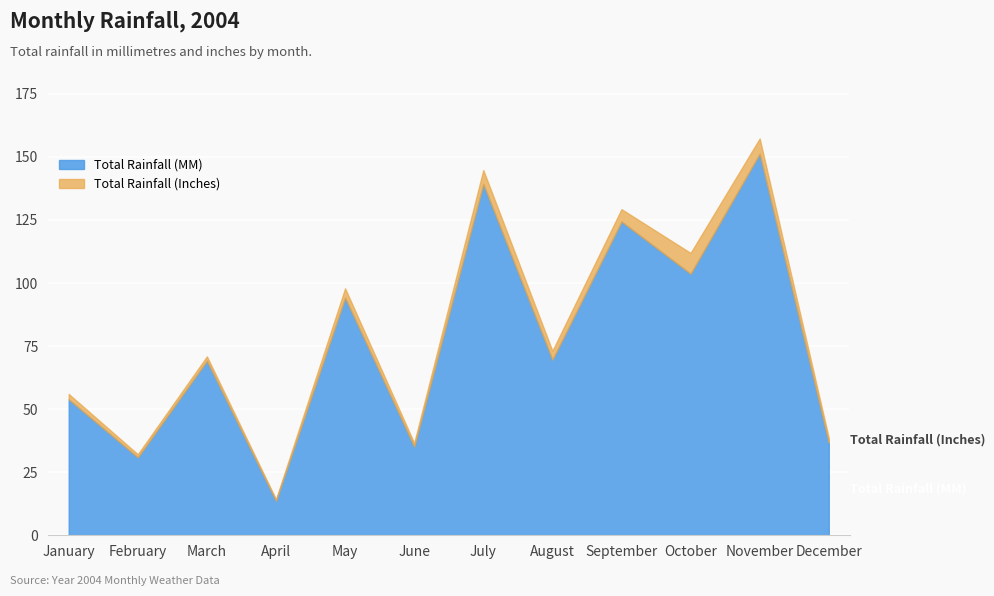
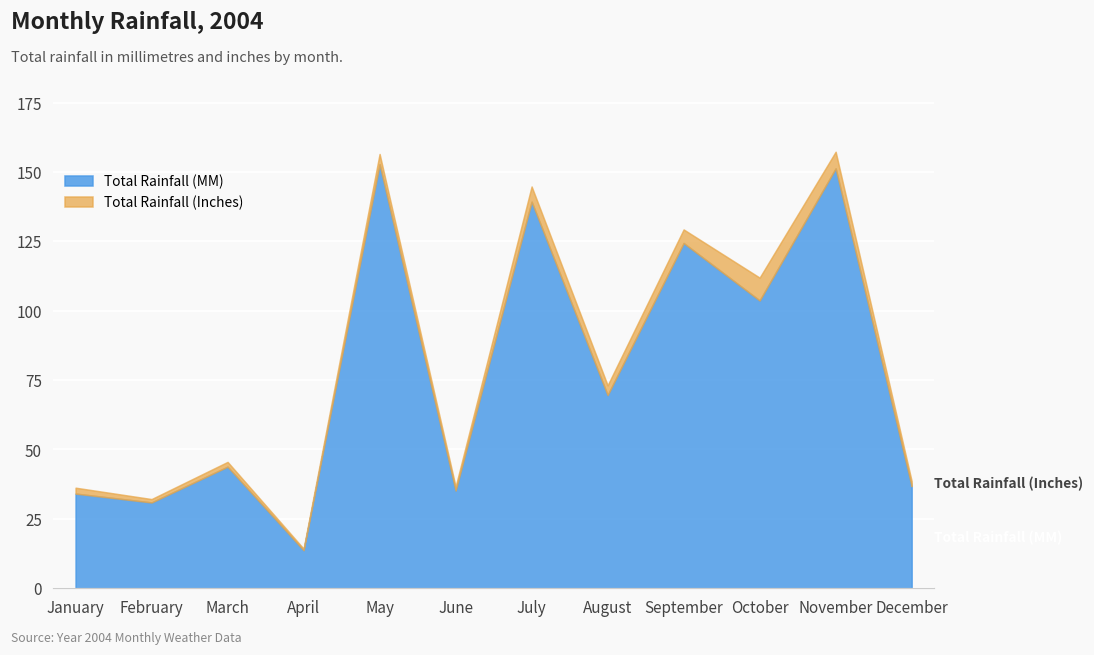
Total Rainfall (MM), January: 54 -> 34
Total Rainfall (MM), March: 69 -> 44
Total Rainfall (MM), May: 94 -> 153
